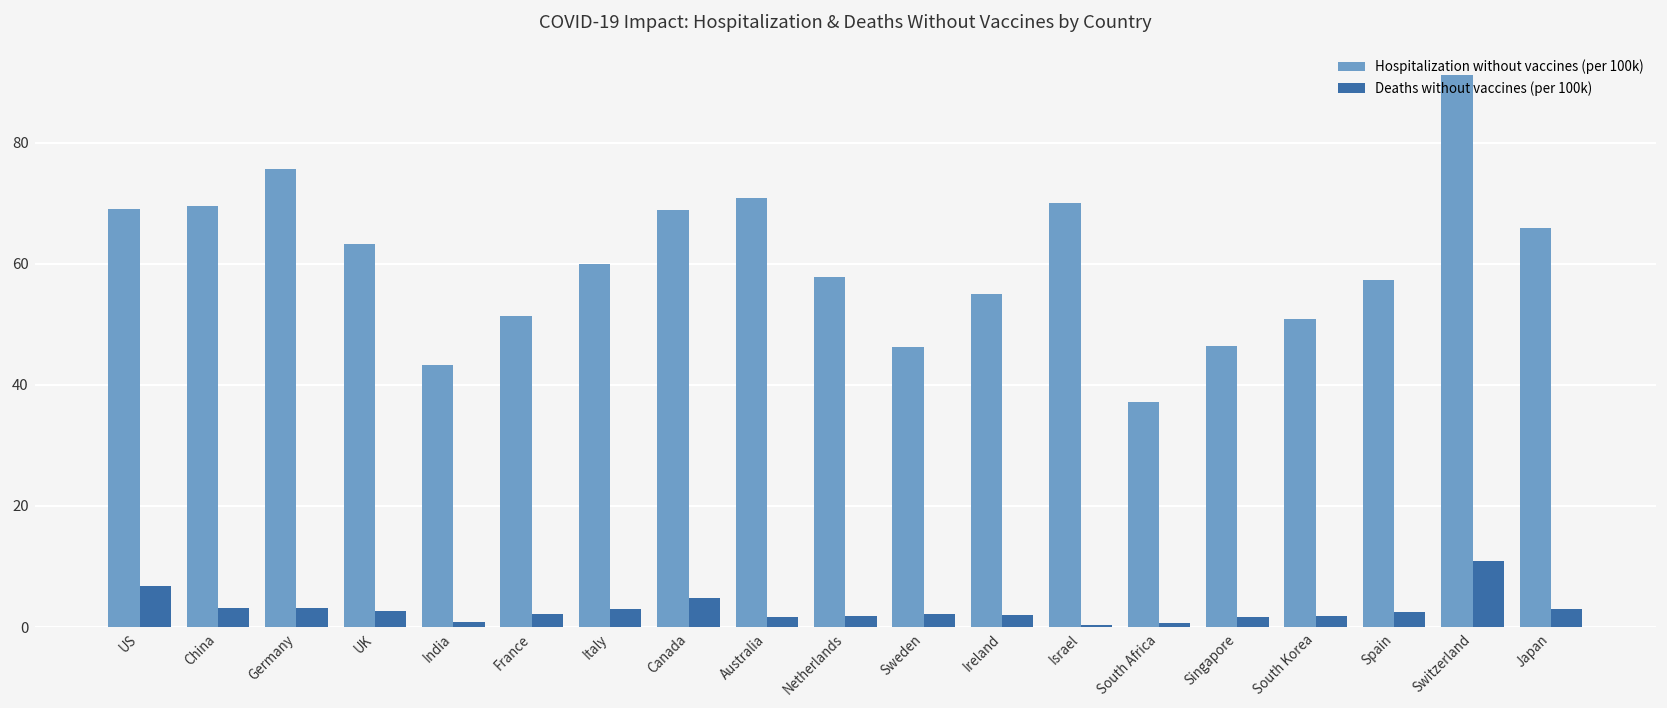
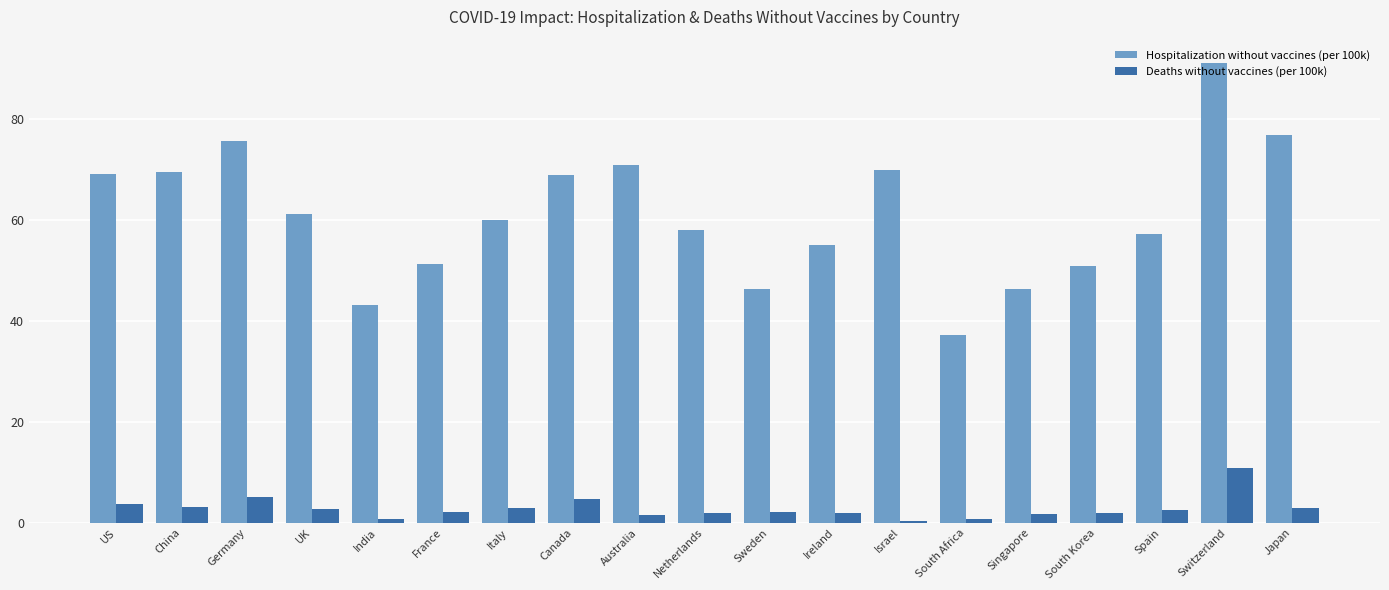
Deaths without vaccines (per 100k), US: 7 -> 4
Deaths without vaccines (per 100k), Germany: 3 -> 5
Hospitalization without vaccines (per 100k), UK: 63 -> 61
Hospitalization without vaccines (per 100k), Japan: 66 -> 77
